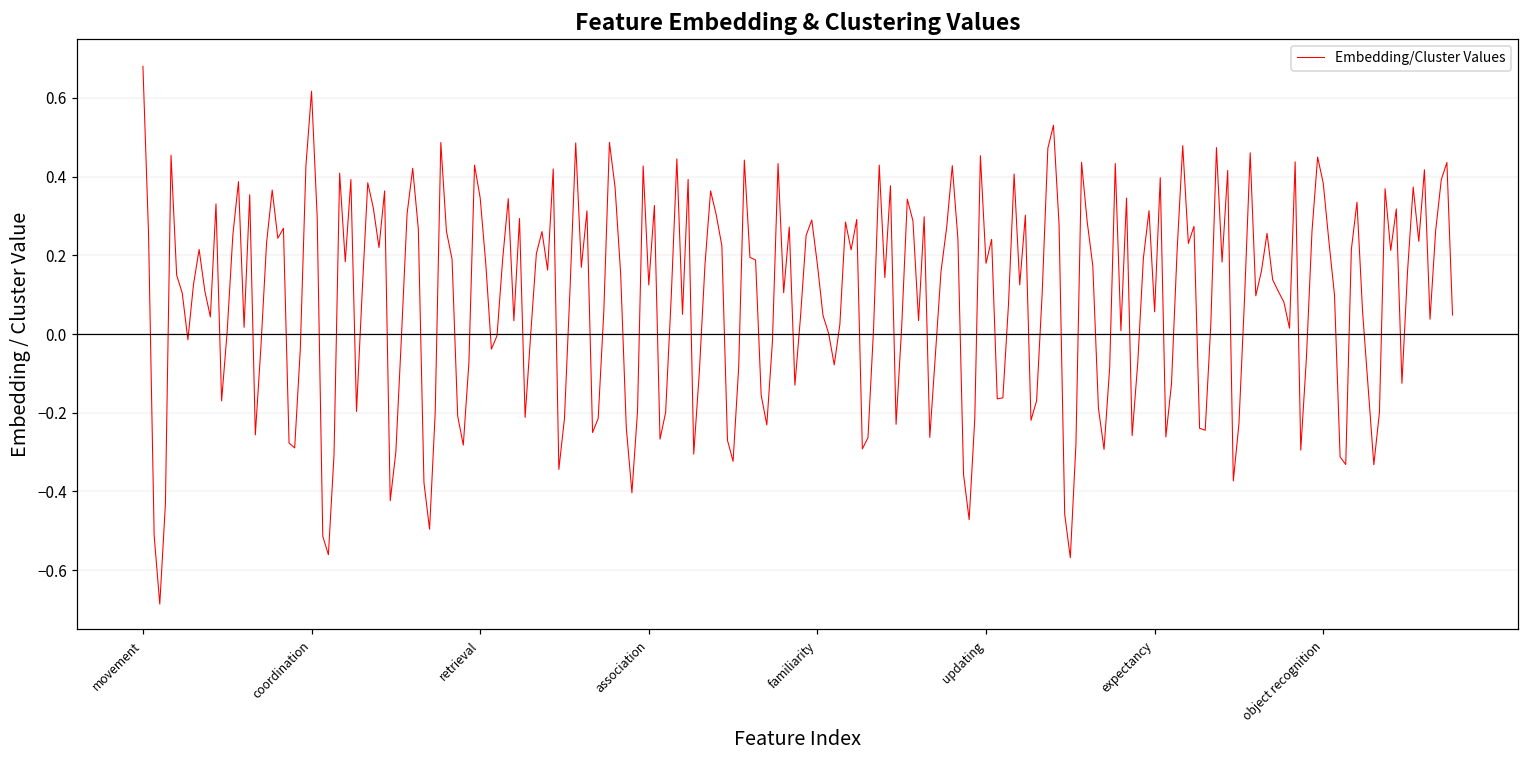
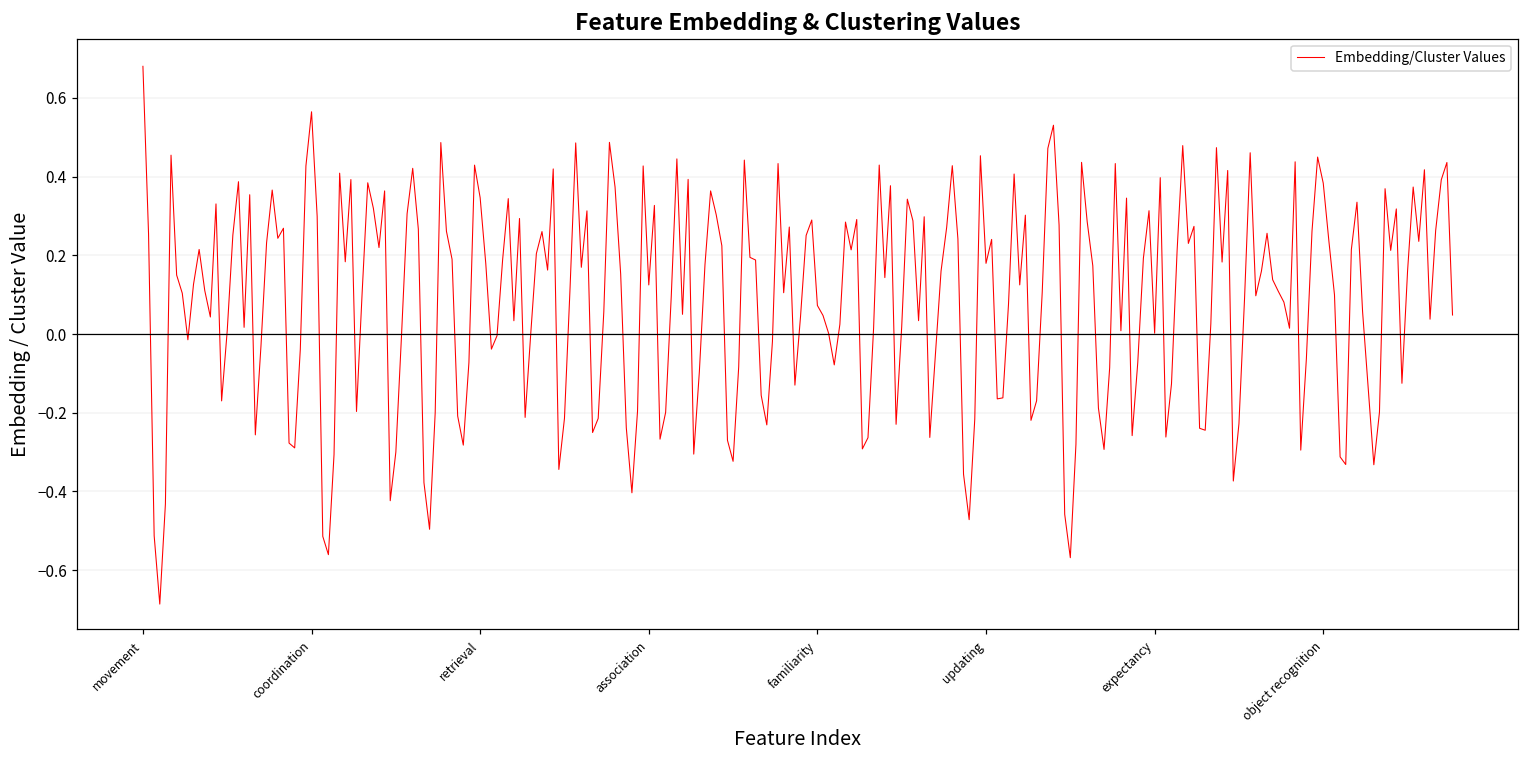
coordination: 0.62 -> 0.56
familiarity: 0.18 -> 0.07
expectancy: 0.06 -> 0.00
